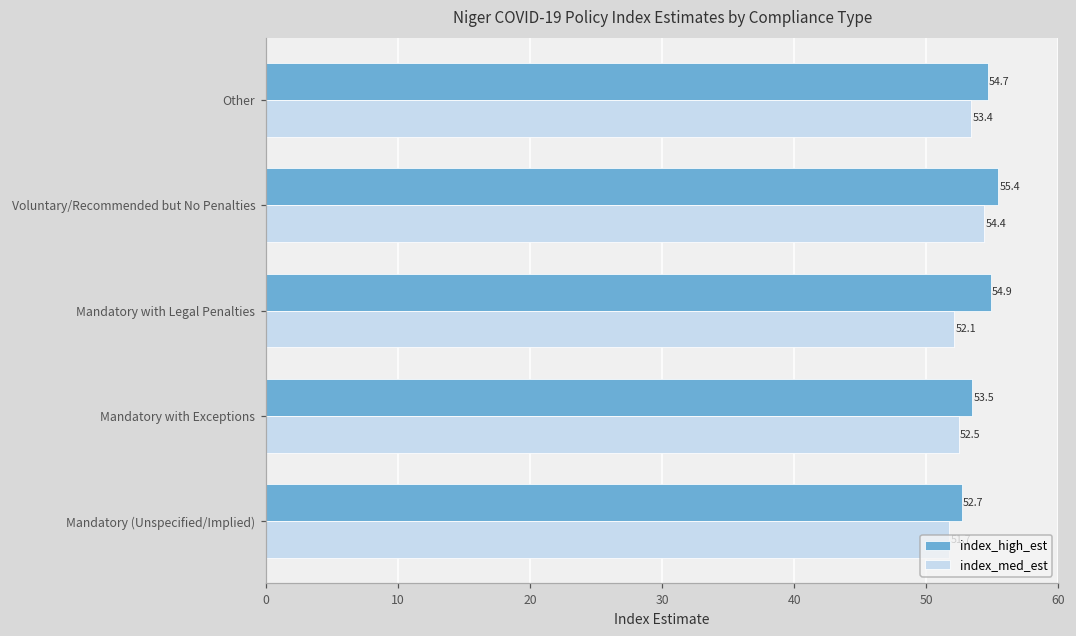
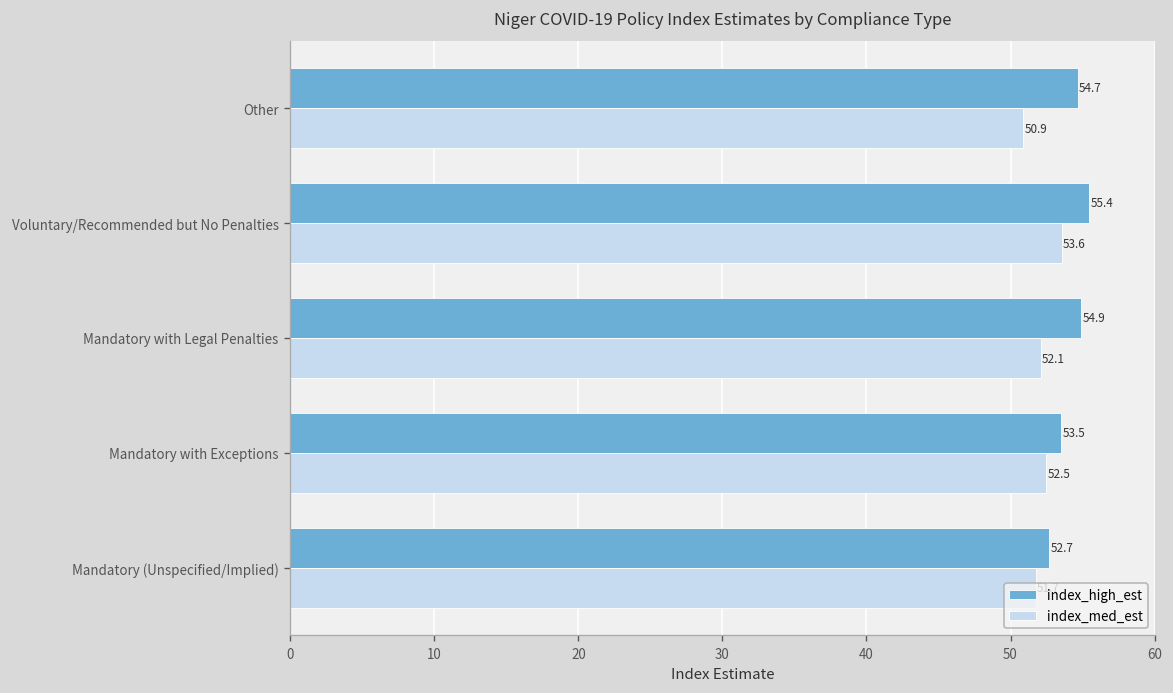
index_med_est, Other: 53.4 -> 50.9
index_med_est, Voluntary/Recommended but No Penalties: 54.4 -> 53.6
